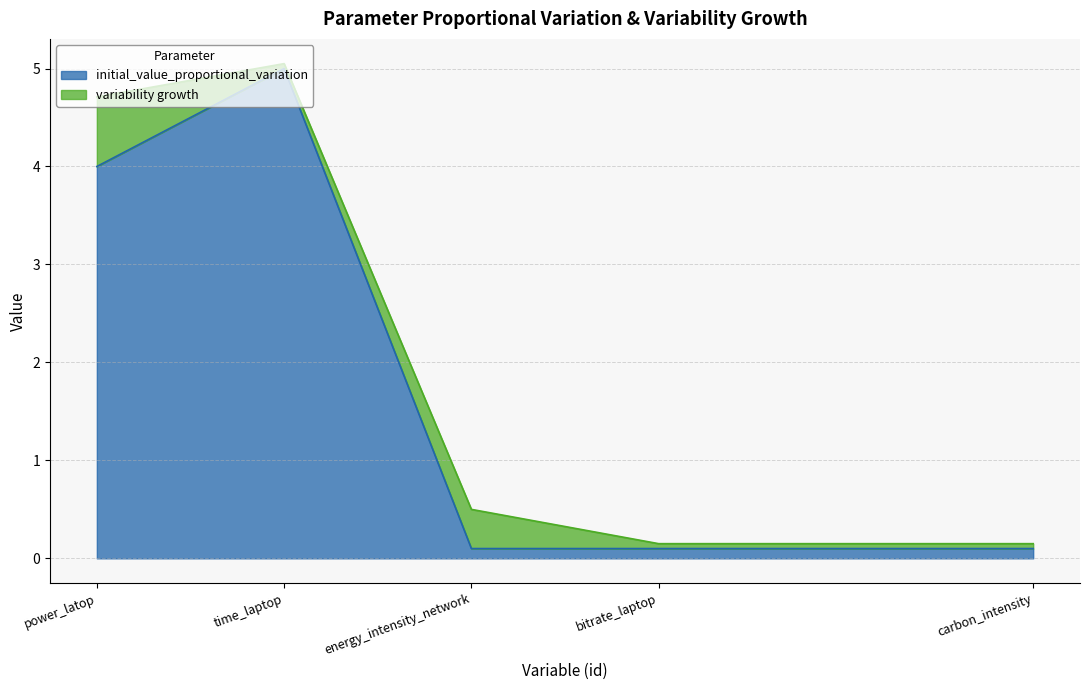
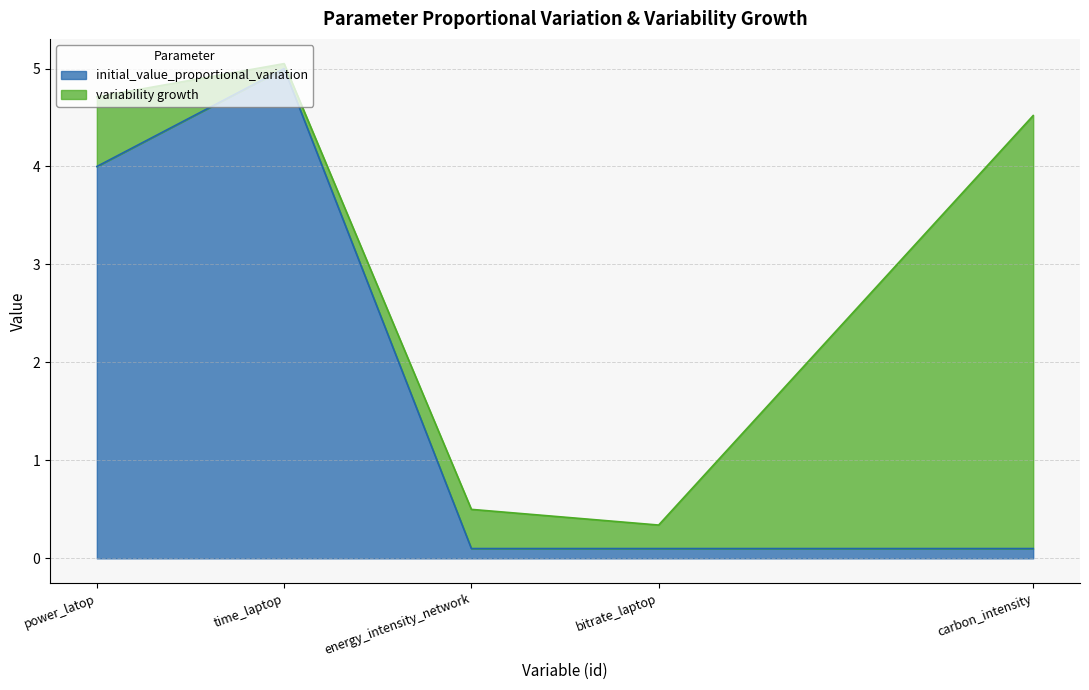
variability growth, bitrate_laptop: 0.1 -> 0.2
variability growth, carbon_intensity: 0.1 -> 4.4
